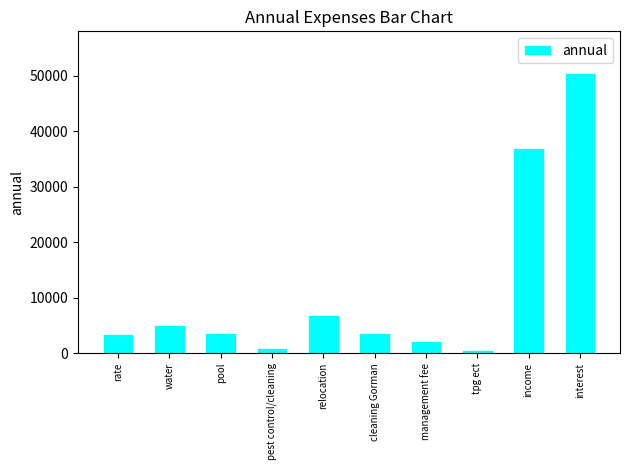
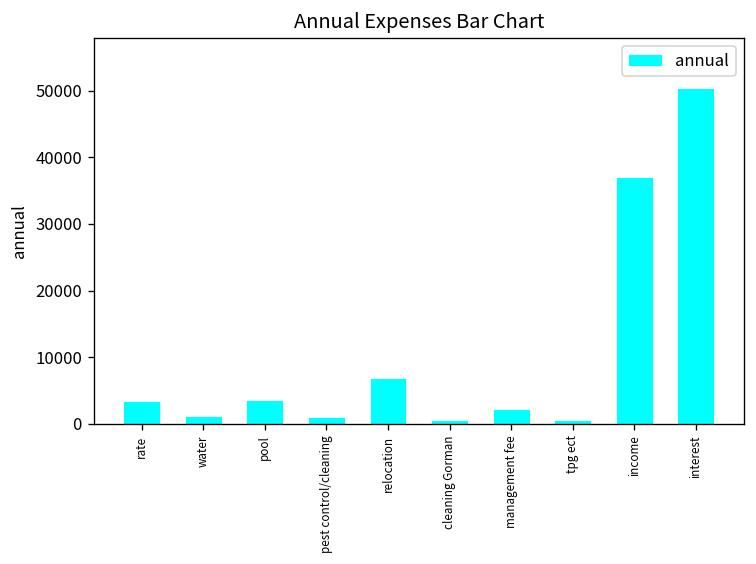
water: 5000 -> 1000
cleaning Gorman: 4000 -> 1000
